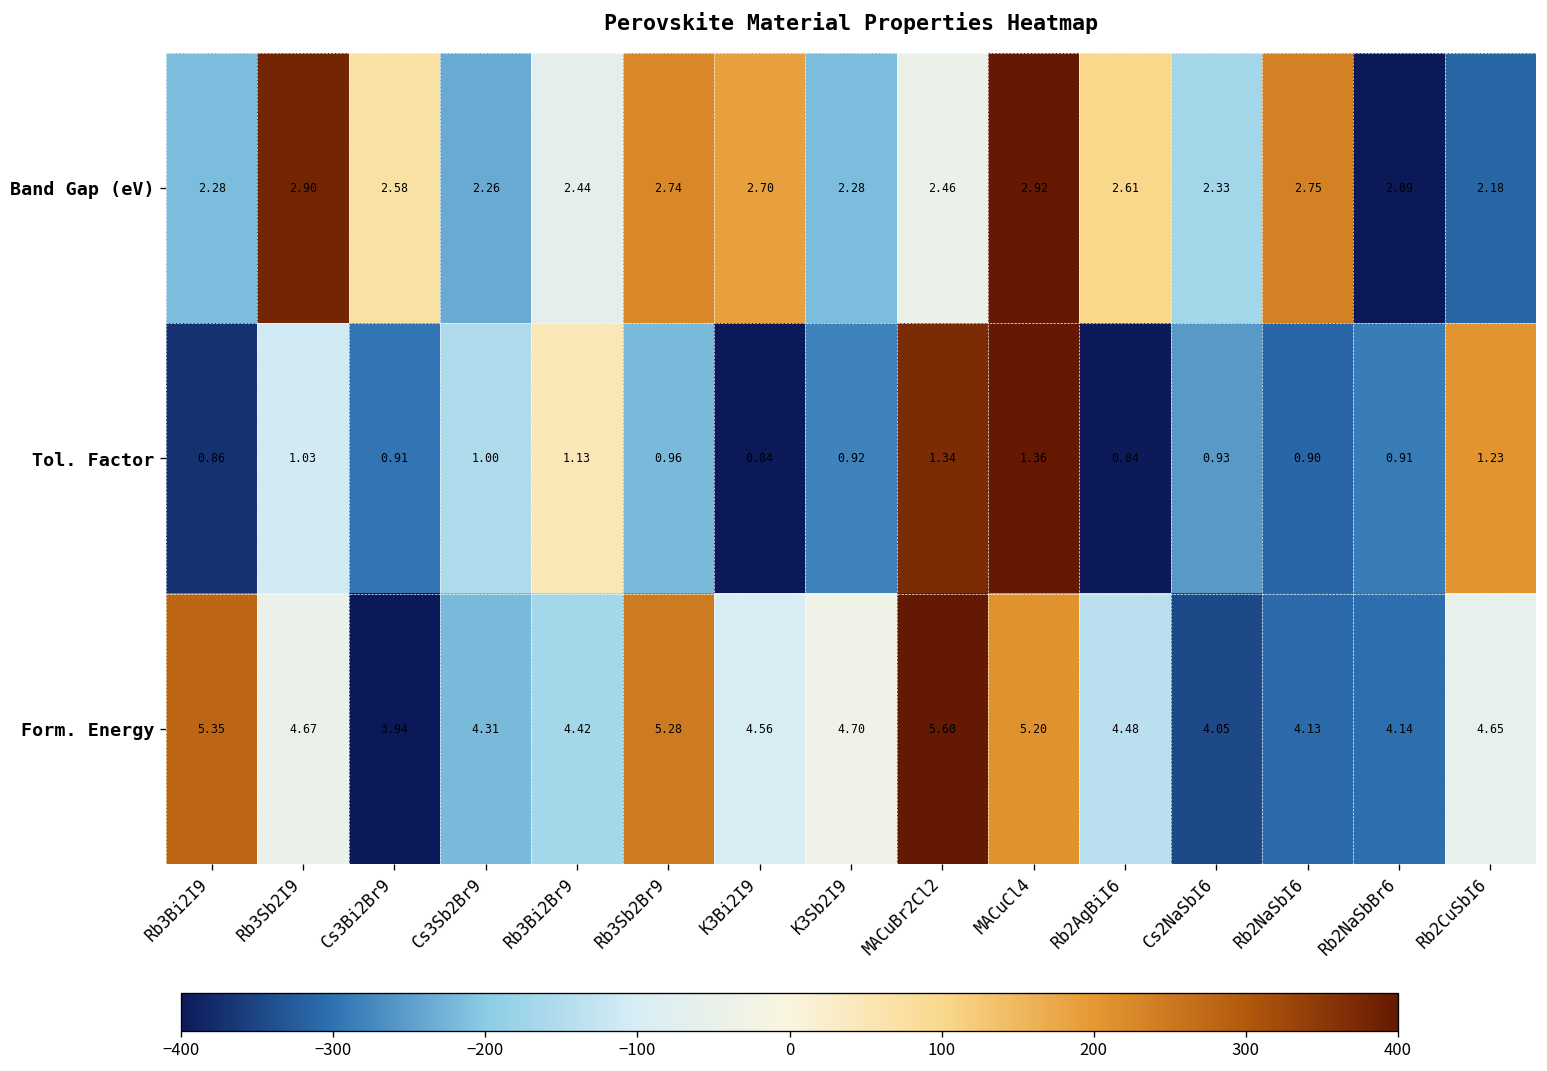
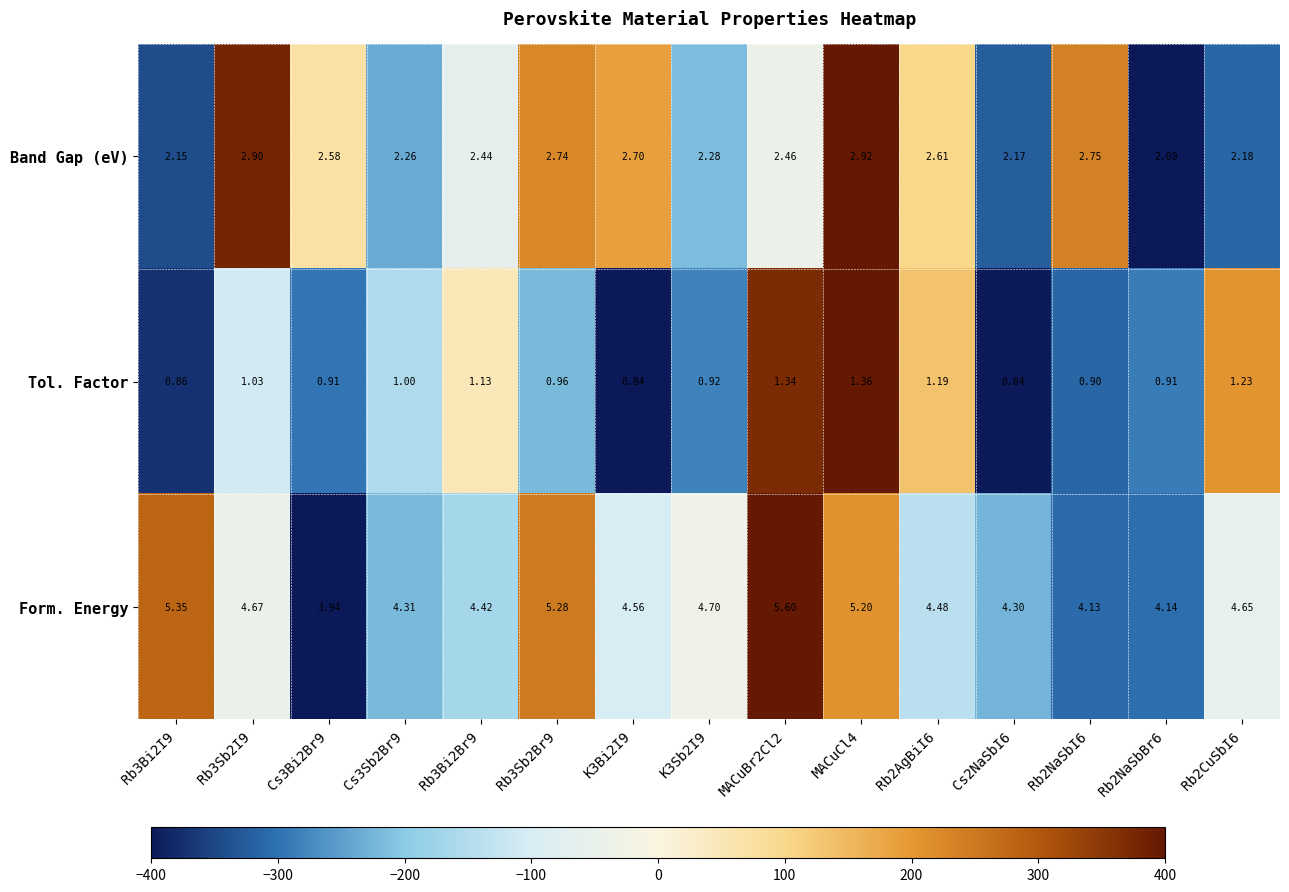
Band Gap (eV), Rb3Bi2I9: 2.28 -> 2.15
Band Gap (eV), Cs2NaSbI6: 2.33 -> 2.17
Tol. Factor, Rb2AgBiI6: 0.84 -> 1.19
Tol. Factor, Cs2NaSbI6: 0.93 -> 0.84
Form. Energy, Cs2NaSbI6: 4.05 -> 4.30
